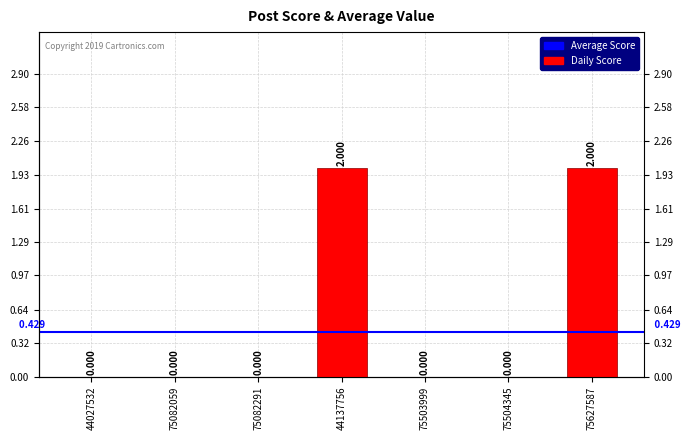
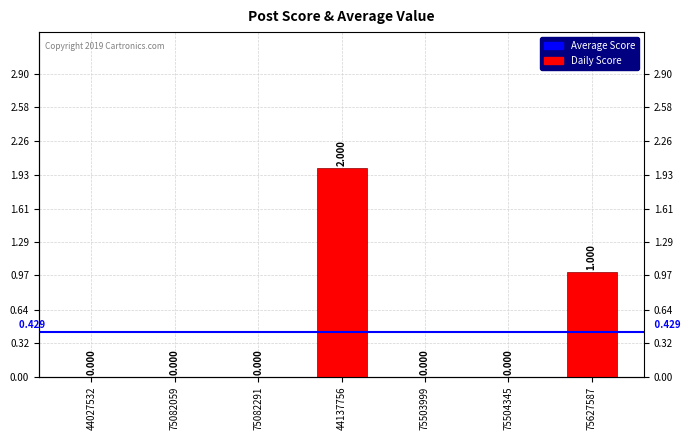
75627587: 2.000 -> 1.000
